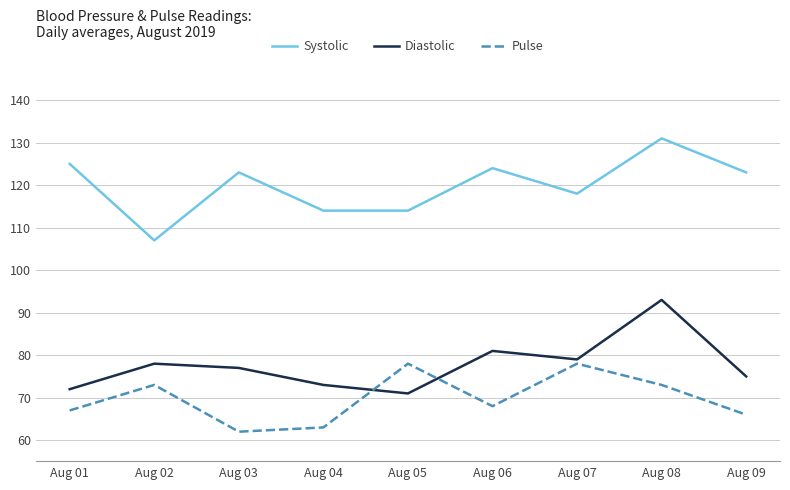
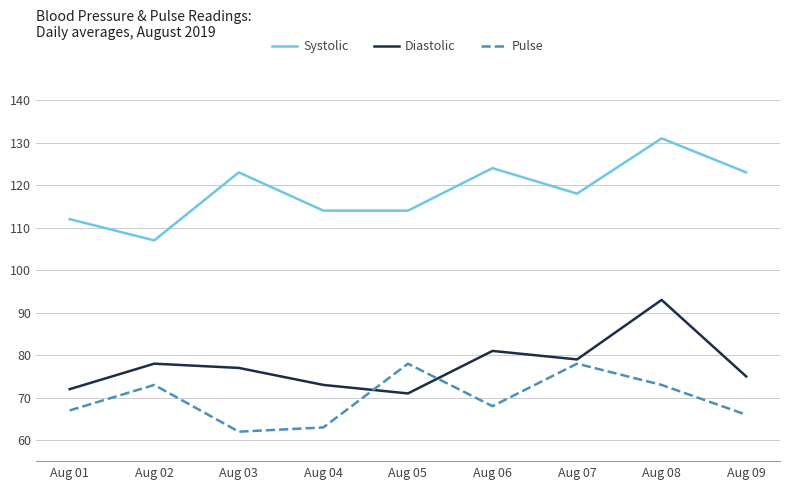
Systolic, Aug 01: 125 -> 112
